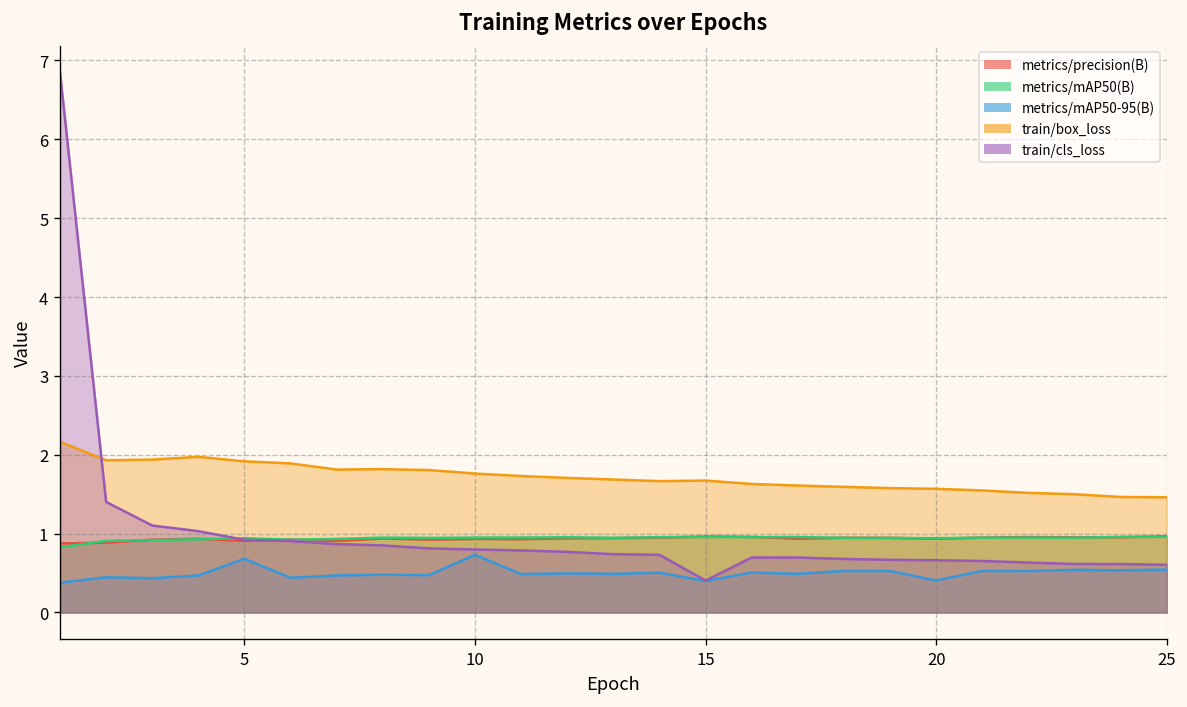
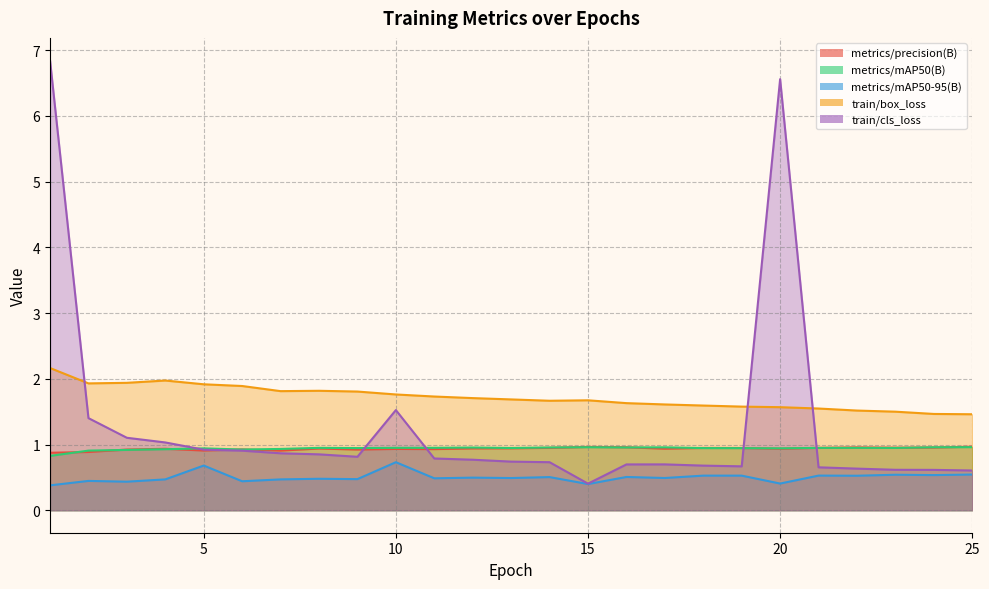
train/cls_loss, 10: 0.8 -> 1.5
train/cls_loss, 20: 0.7 -> 6.6
